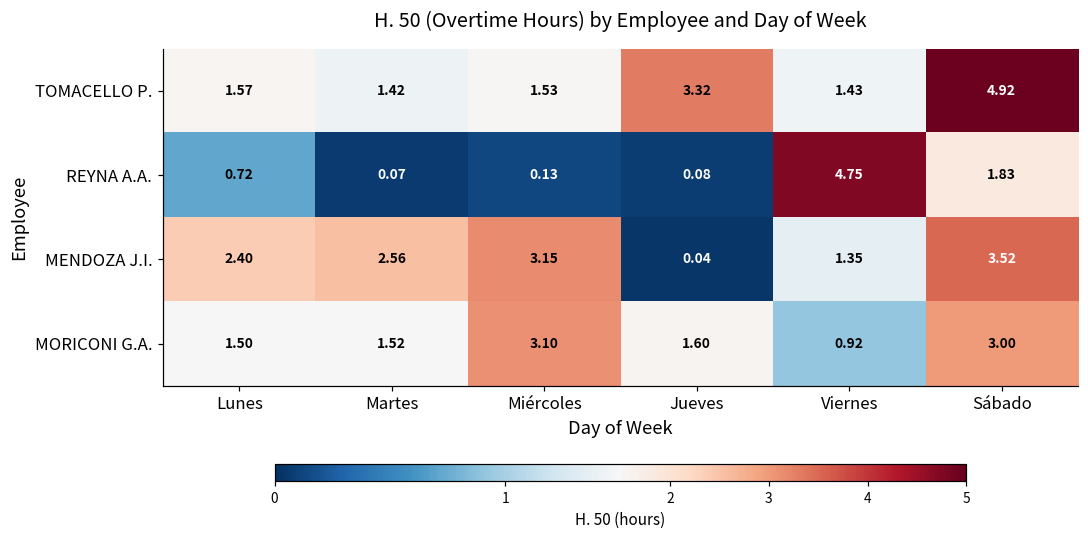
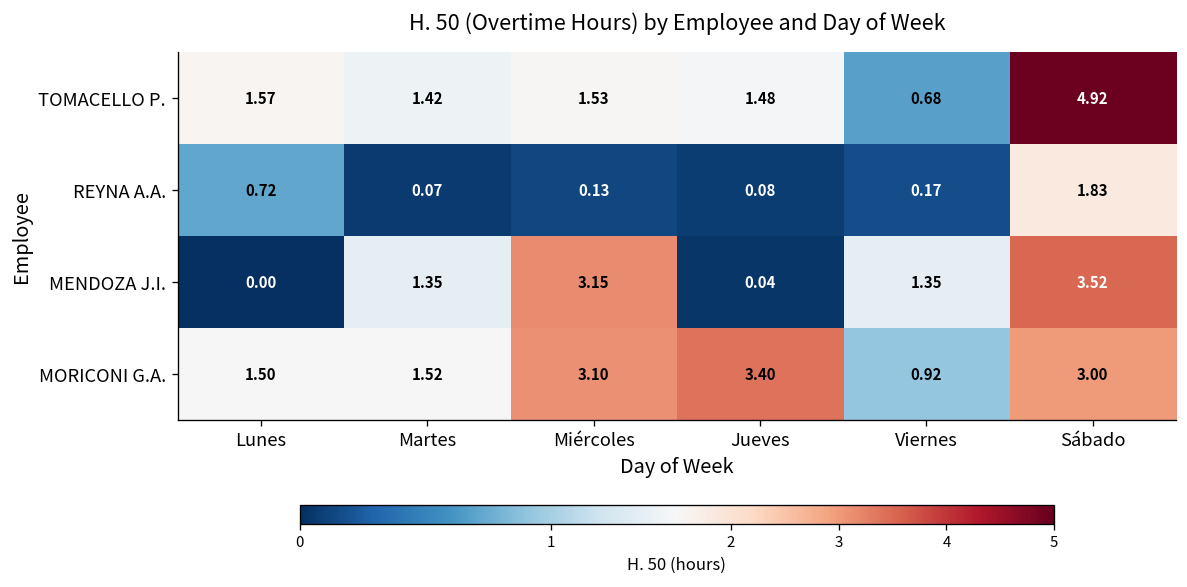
TOMACELLO P., Jueves: 3.32 -> 1.48
TOMACELLO P., Viernes: 1.43 -> 0.68
REYNA A.A., Viernes: 4.75 -> 0.17
MENDOZA J.I., Lunes: 2.40 -> 0.00
MENDOZA J.I., Martes: 2.56 -> 1.35
MORICONI G.A., Jueves: 1.60 -> 3.40
